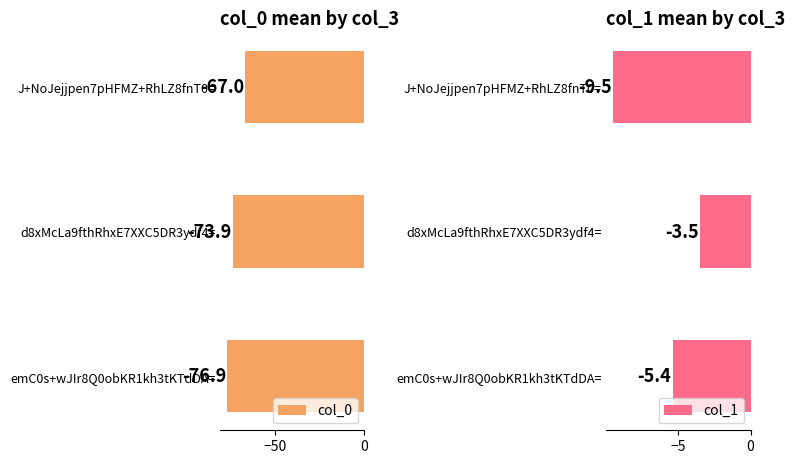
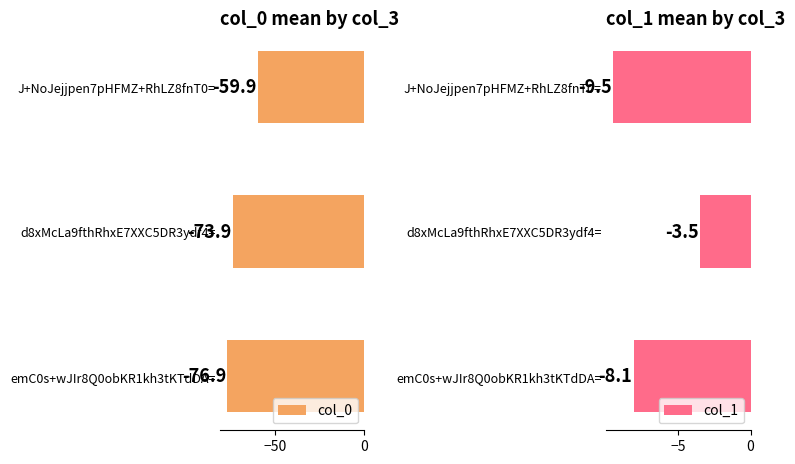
col_0 mean by col_3, J+NoJejjpen7pHFMZ+RhLZ8fnT0=: -67.0 -> -59.9
col_1 mean by col_3, emC0s+wJIr8Q0obKR1kh3tKTdDA=: -5.4 -> -8.1
